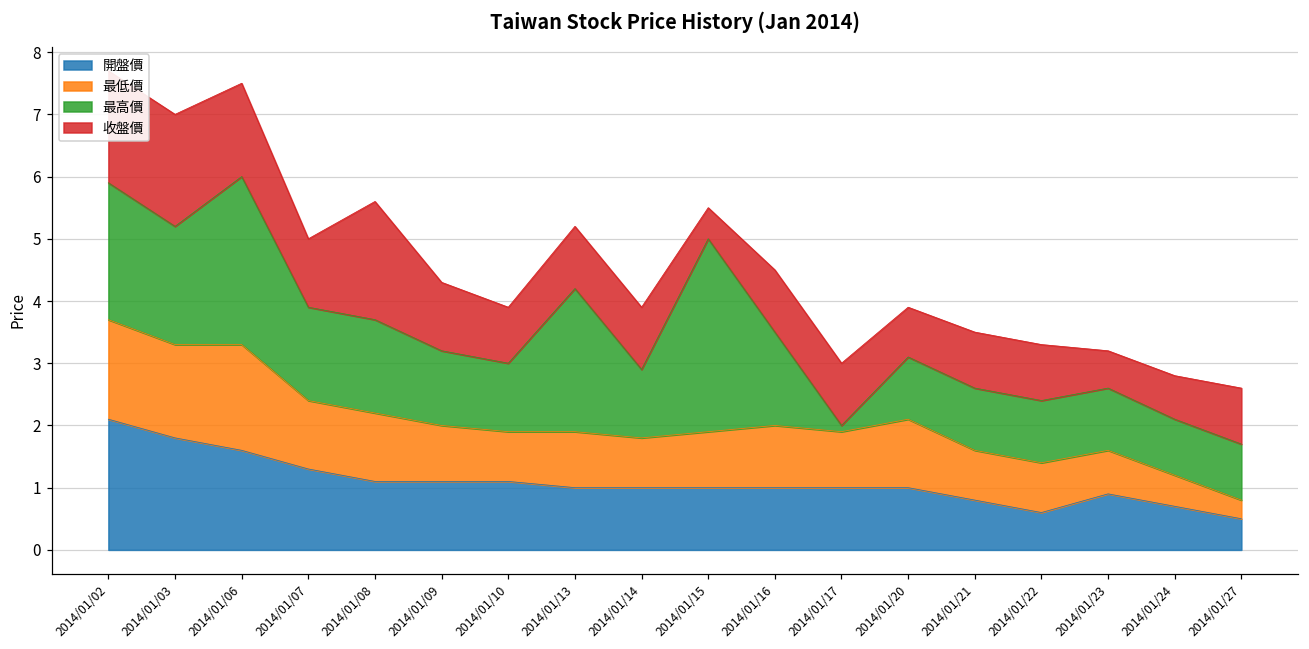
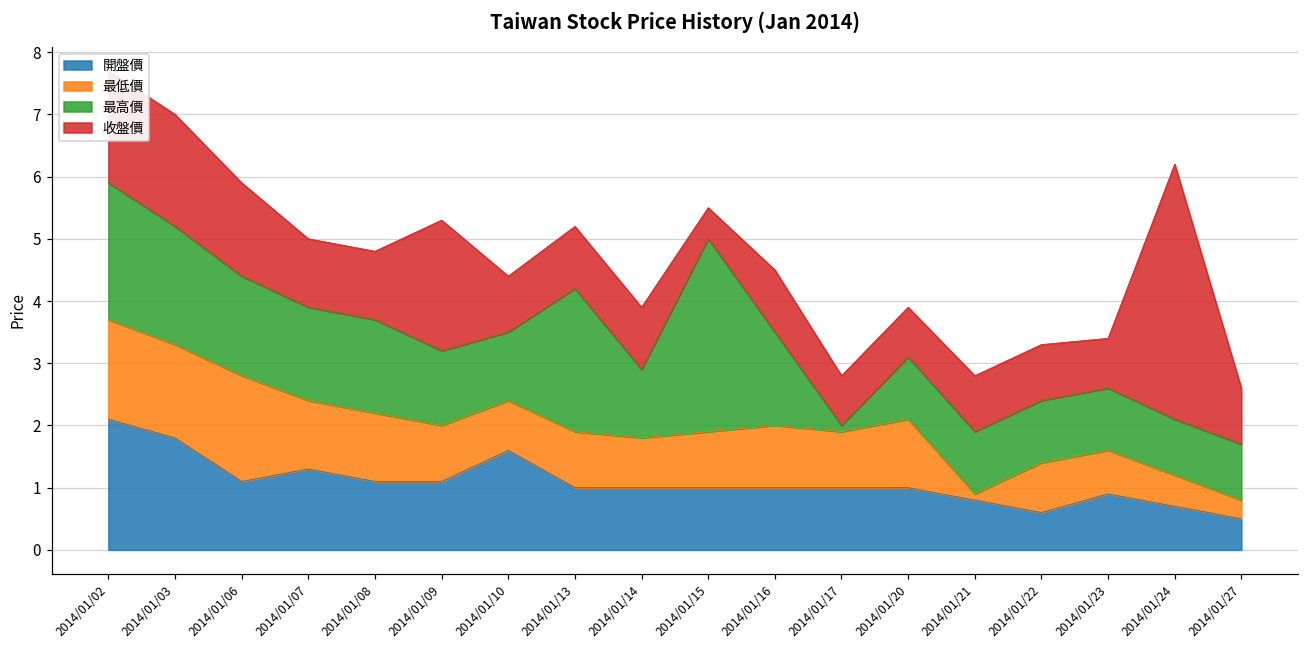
開盤價, 2014/01/06: 1.6 -> 1.1
最高價, 2014/01/06: 2.7 -> 1.6
收盤價, 2014/01/08: 1.9 -> 1.1
收盤價, 2014/01/09: 1.1 -> 2.1
開盤價, 2014/01/10: 1.1 -> 1.6
收盤價, 2014/01/17: 1.0 -> 0.8
最低價, 2014/01/21: 0.8 -> 0.1
收盤價, 2014/01/23: 0.6 -> 0.8
收盤價, 2014/01/24: 0.7 -> 4.1
